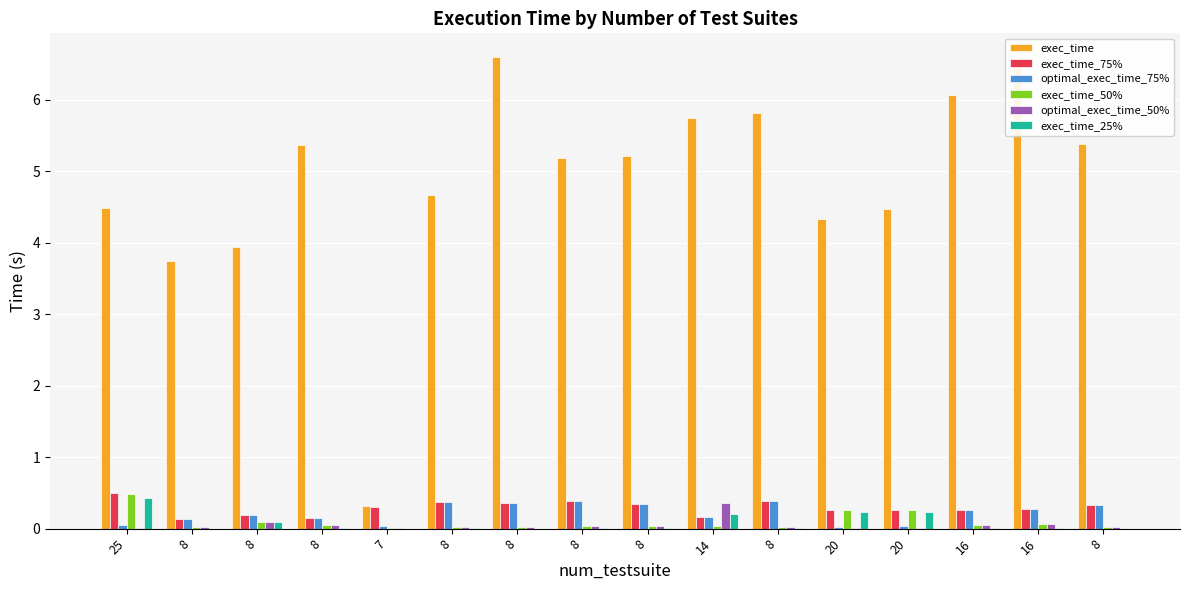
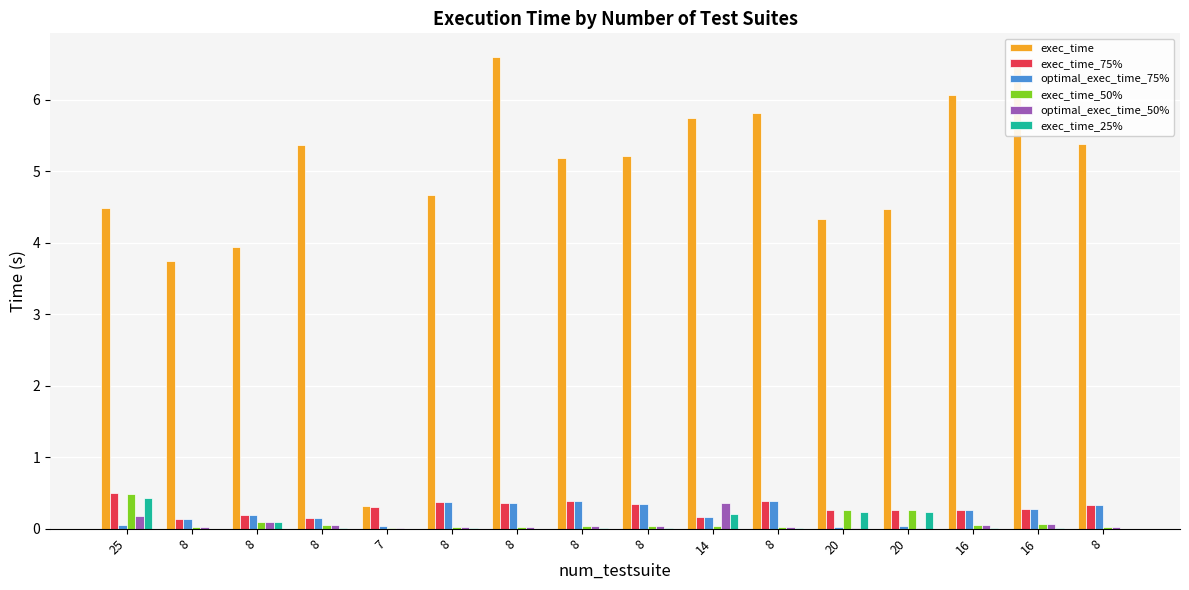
optimal_exec_time_50%, 25: 0.0 -> 0.2
